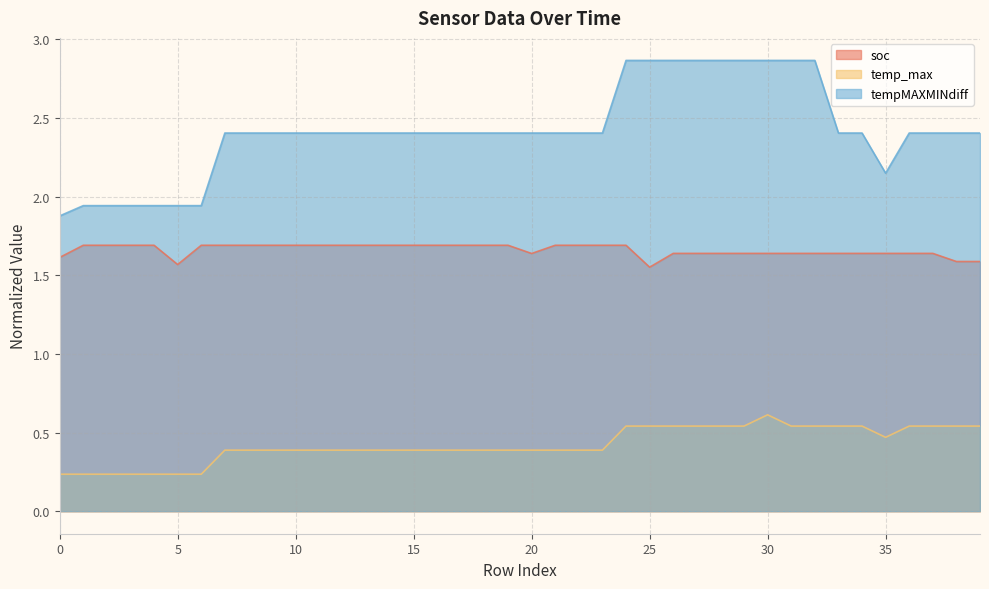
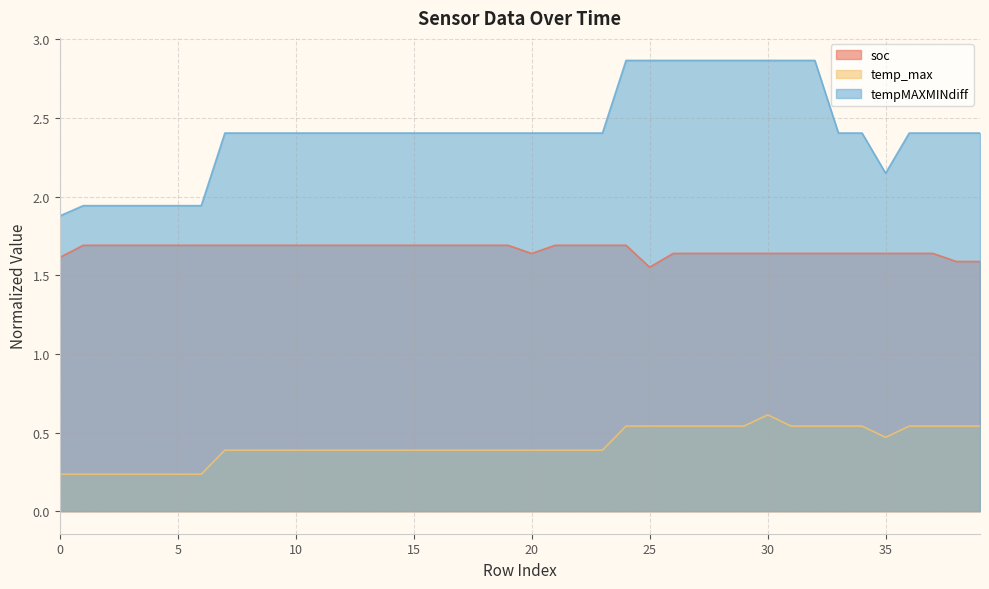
soc, 5: 1.57 -> 1.69
